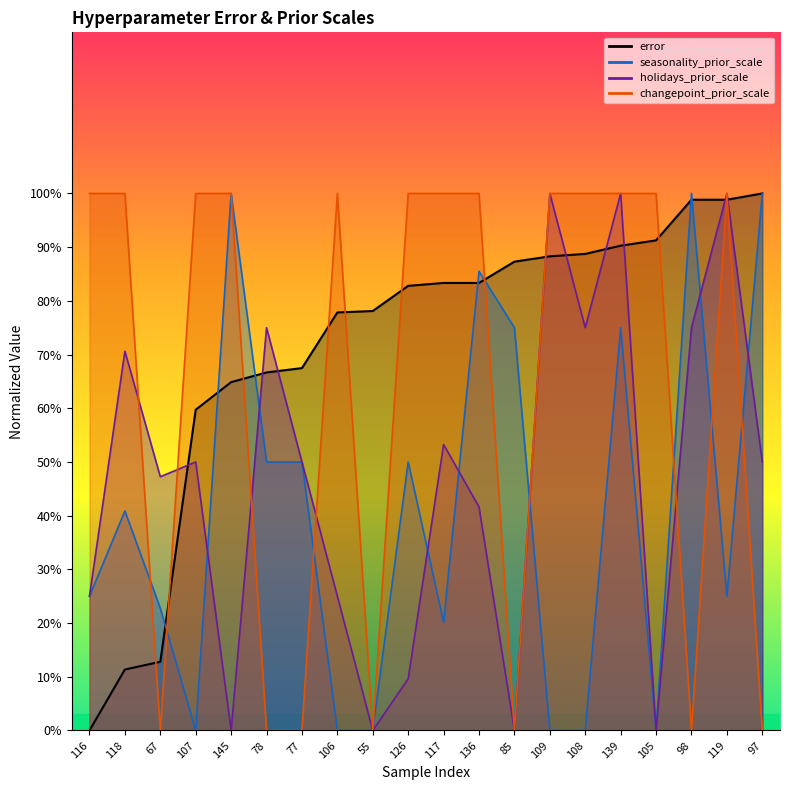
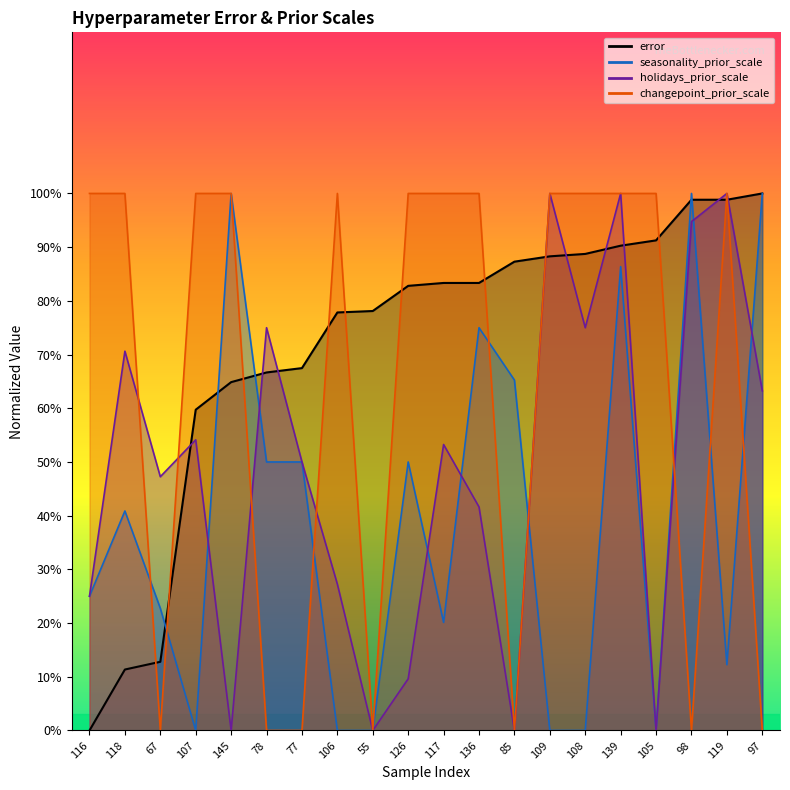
holidays_prior_scale, 107: 50% -> 54%
holidays_prior_scale, 106: 25% -> 27%
seasonality_prior_scale, 136: 86% -> 75%
seasonality_prior_scale, 85: 75% -> 65%
seasonality_prior_scale, 139: 75% -> 86%
holidays_prior_scale, 98: 75% -> 95%
seasonality_prior_scale, 119: 25% -> 12%
holidays_prior_scale, 97: 50% -> 63%
